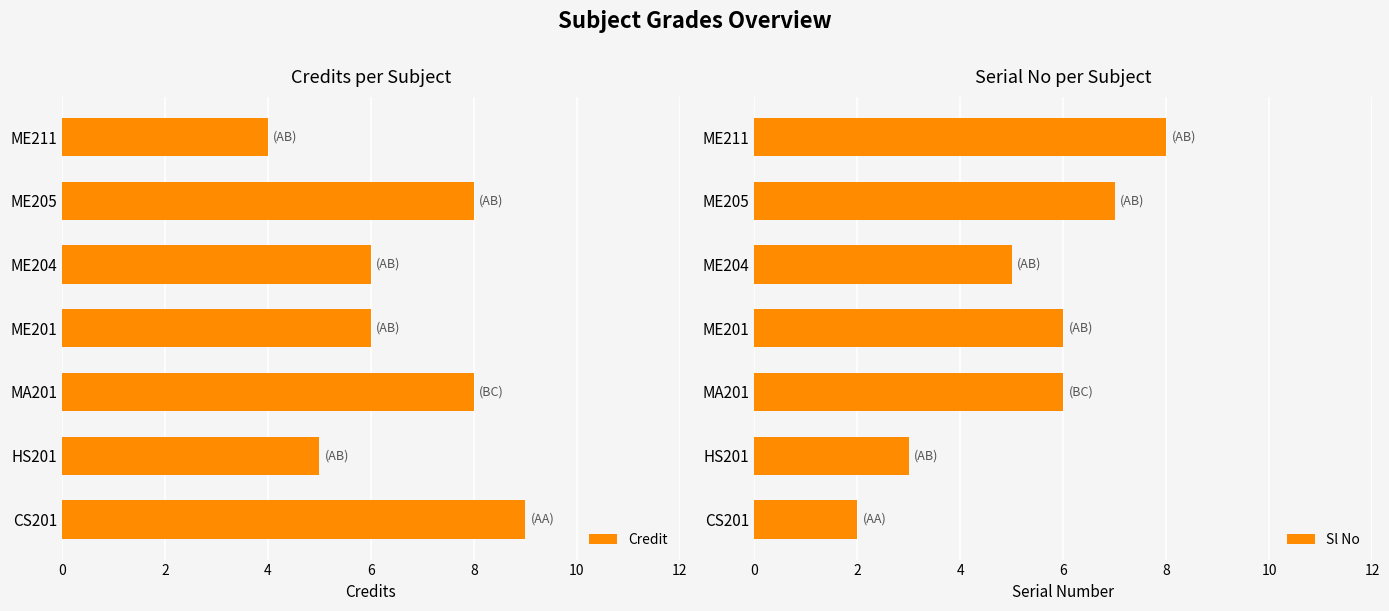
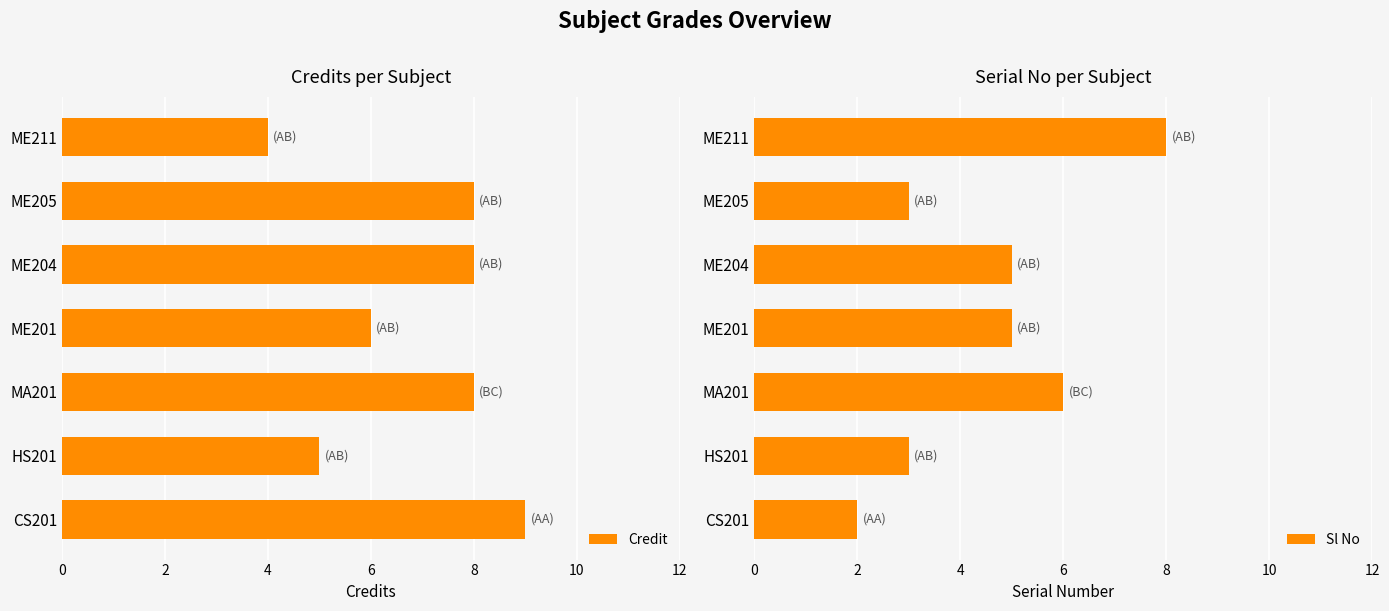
Credits per Subject, ME204: 6 -> 8
Serial No per Subject, ME205: 7 -> 3
Serial No per Subject, ME201: 6 -> 5
